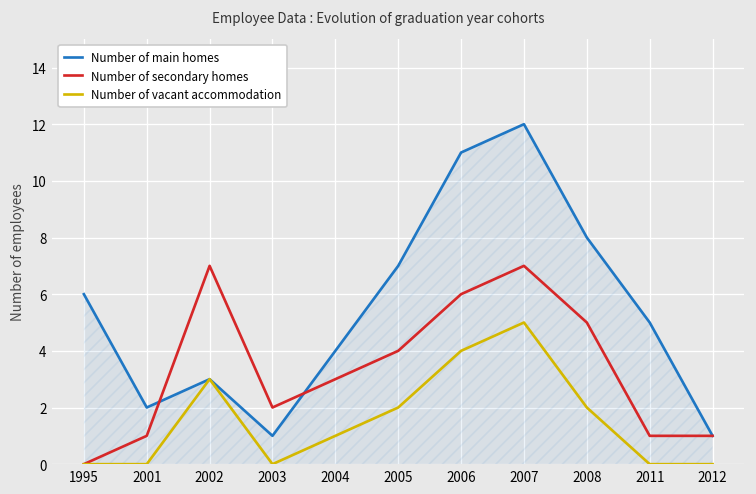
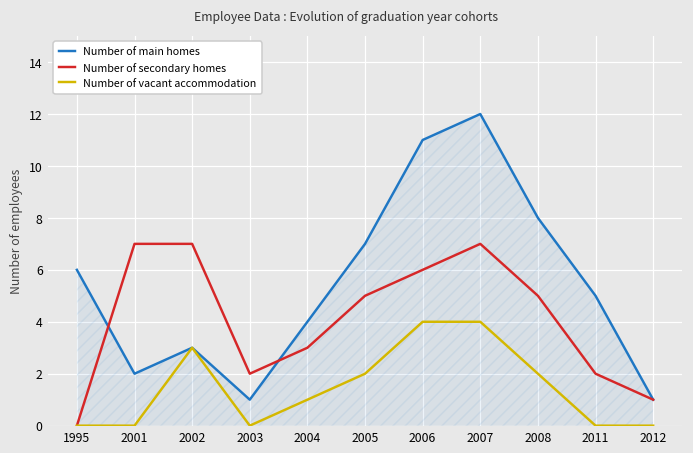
Number of secondary homes, 2001: 1 -> 7
Number of secondary homes, 2005: 4 -> 5
Number of vacant accommodation, 2007: 5 -> 4
Number of secondary homes, 2011: 1 -> 2
